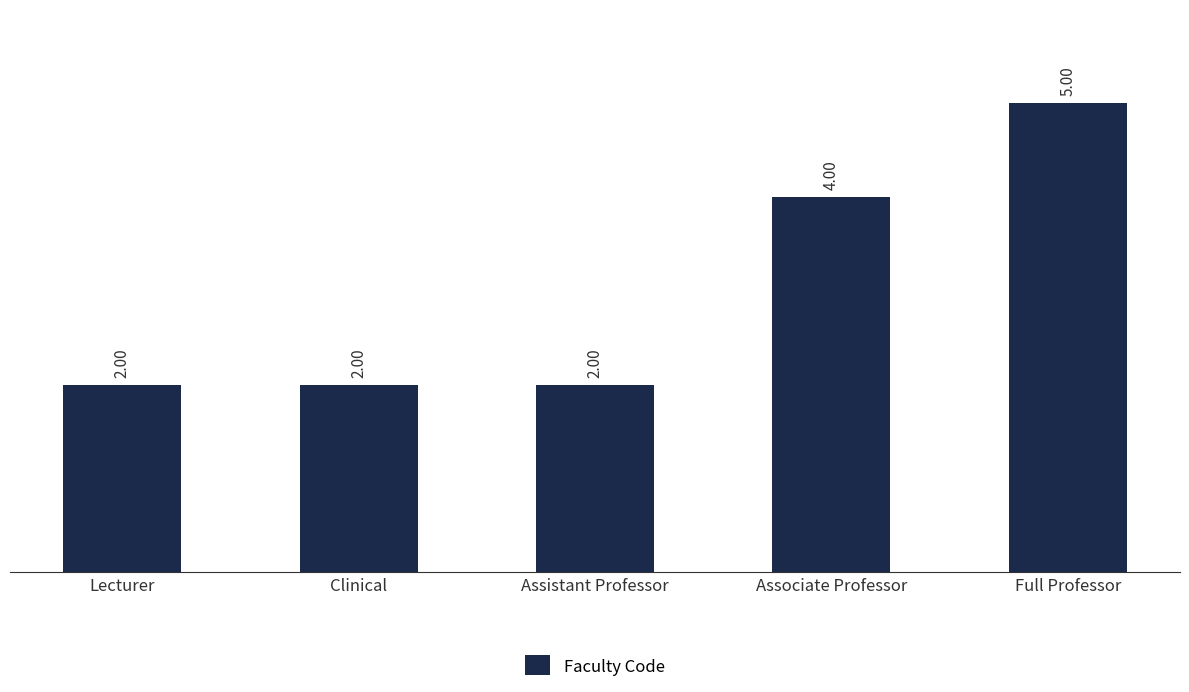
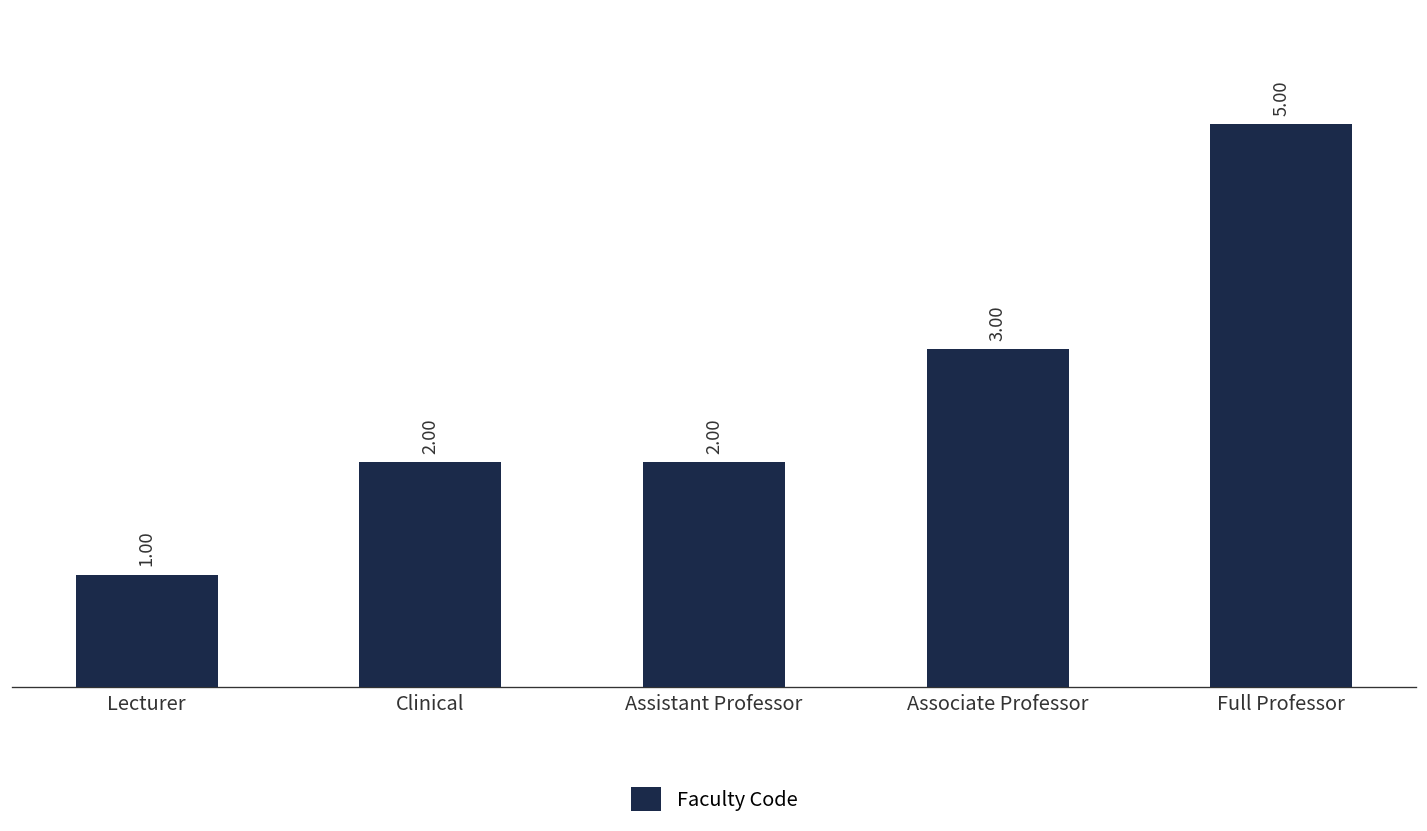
Lecturer: 2.00 -> 1.00
Associate Professor: 4.00 -> 3.00
